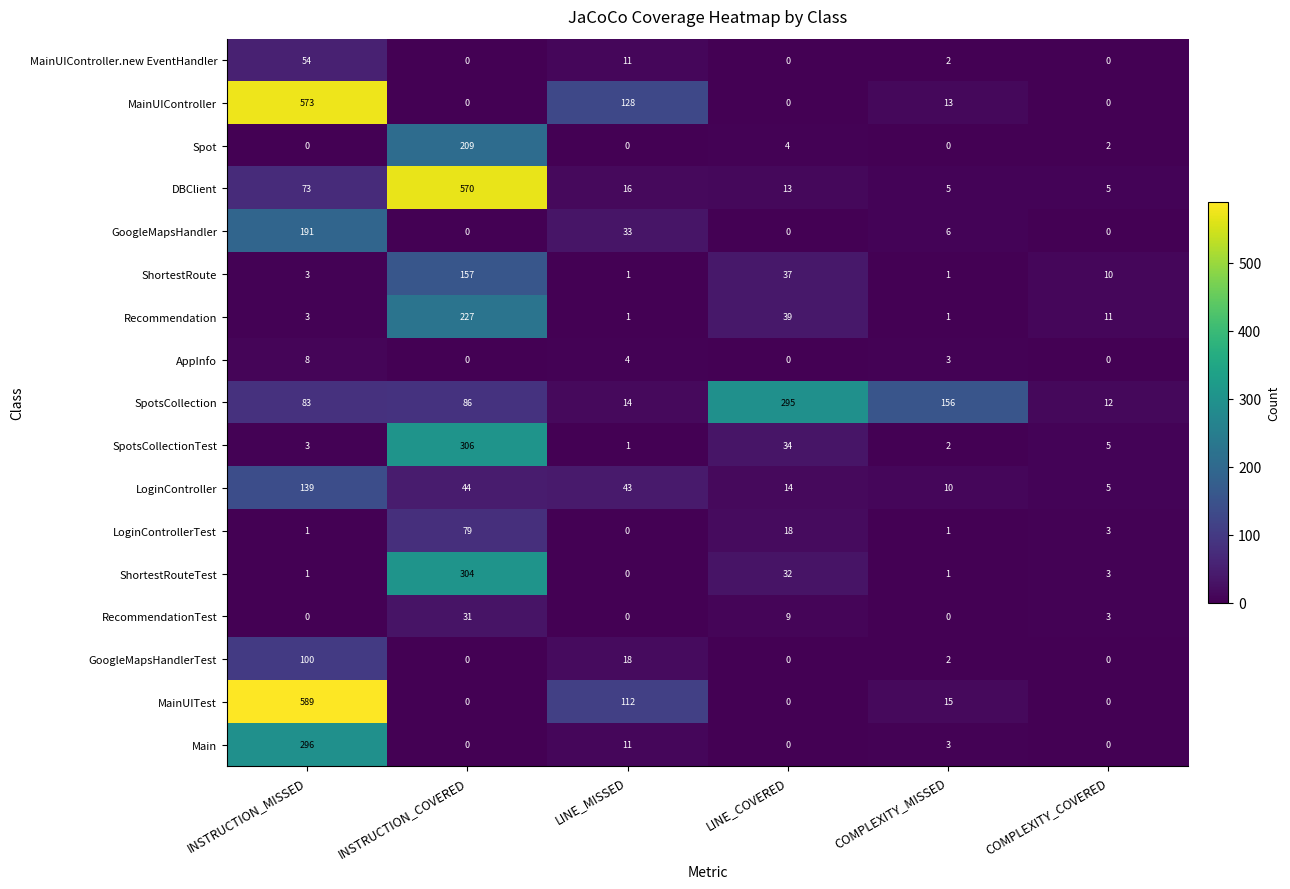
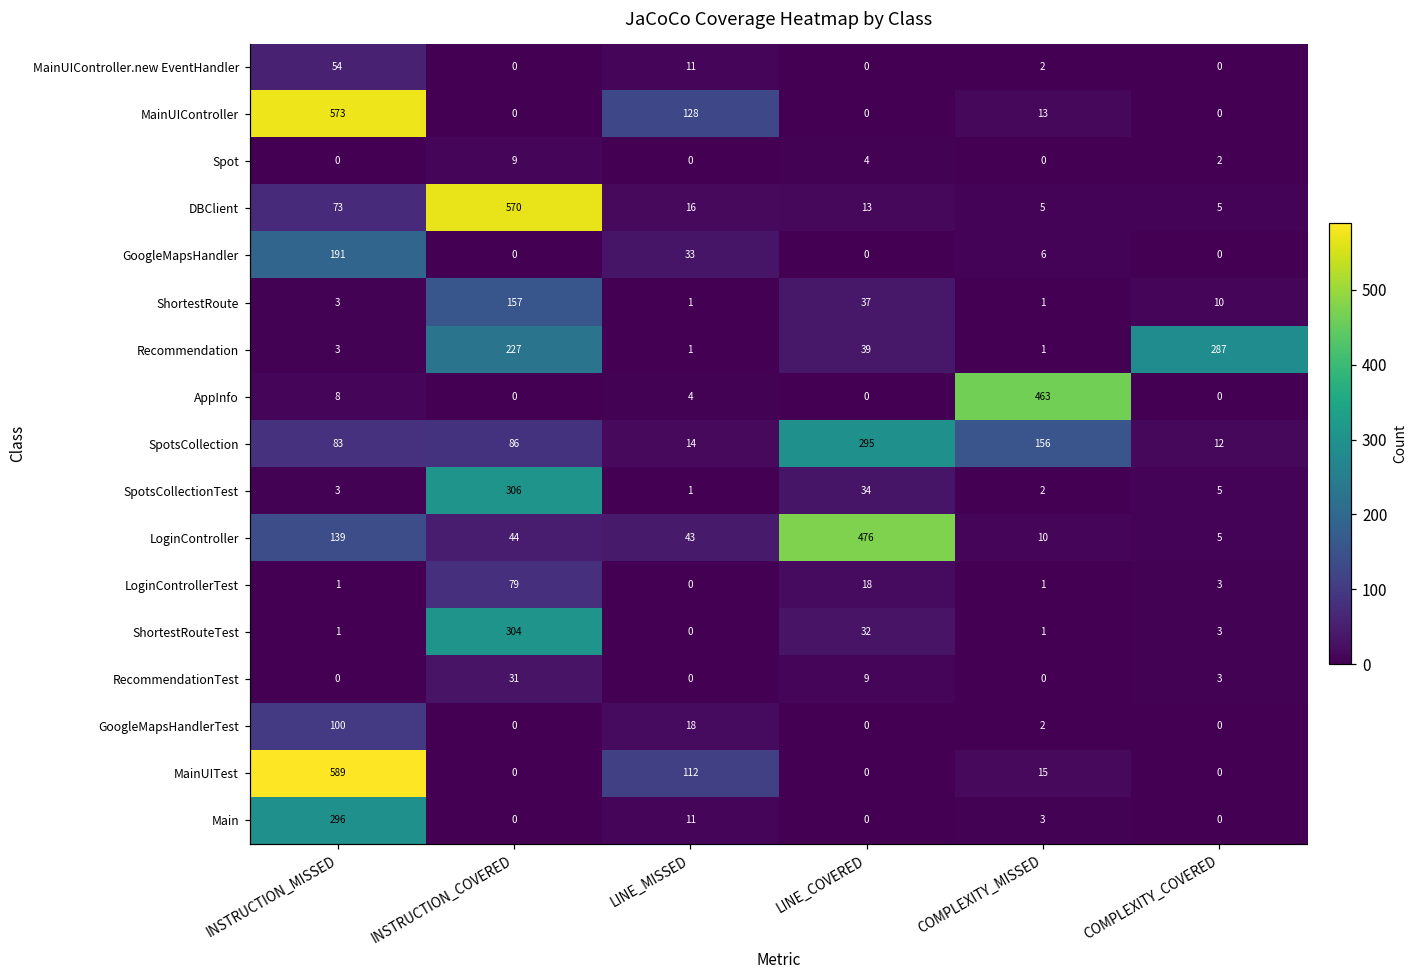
Spot, INSTRUCTION_COVERED: 209 -> 9
Recommendation, COMPLEXITY_COVERED: 11 -> 287
AppInfo, COMPLEXITY_MISSED: 3 -> 463
LoginController, LINE_COVERED: 14 -> 476
